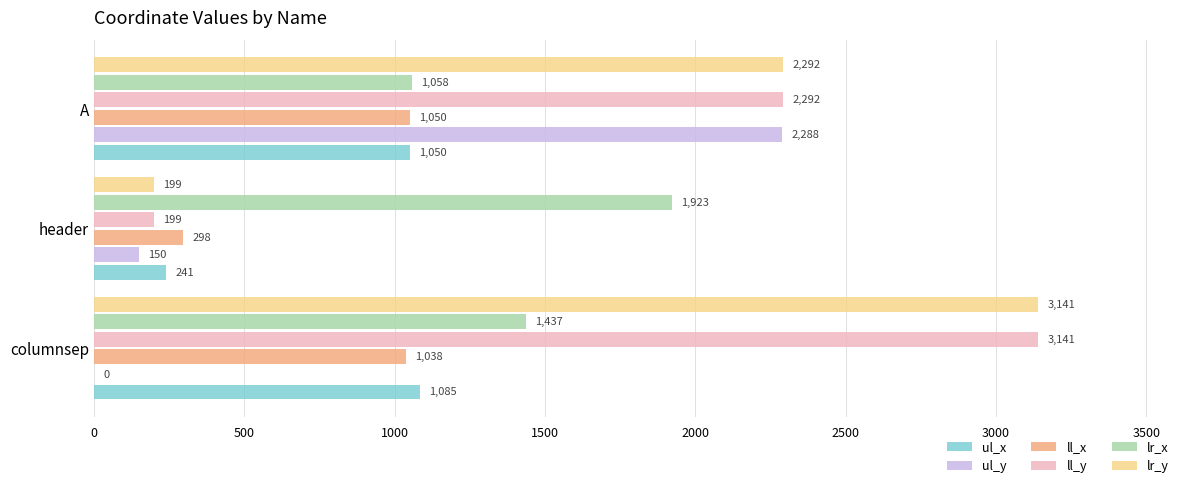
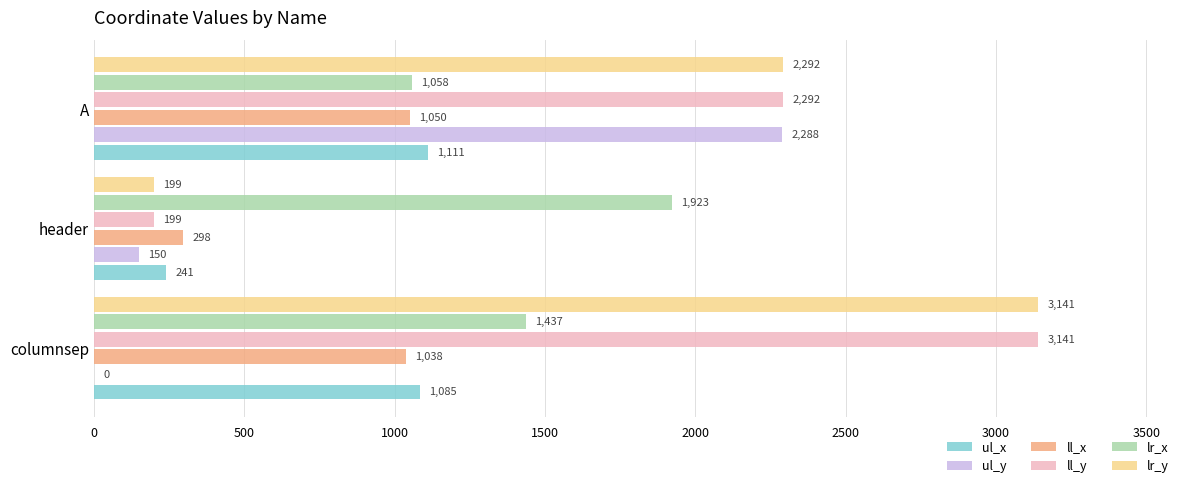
ul_x, A: 1,050 -> 1,111
